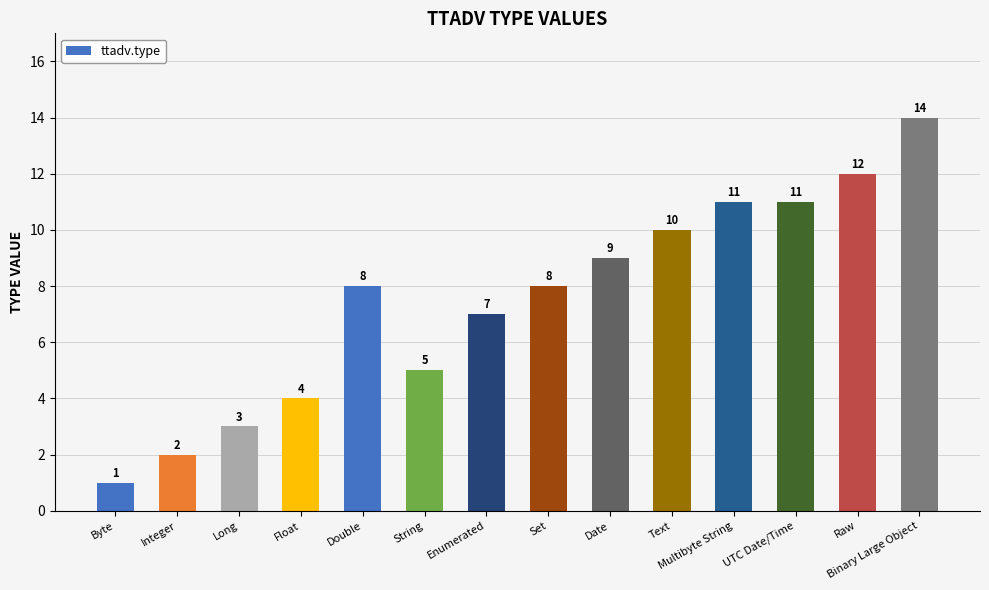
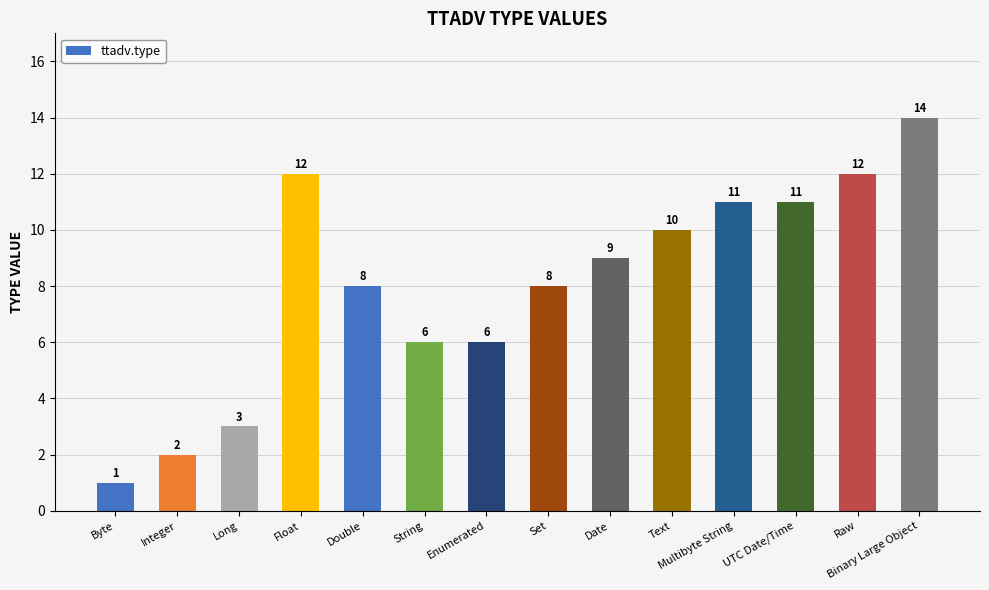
Float: 4 -> 12
String: 5 -> 6
Enumerated: 7 -> 6
